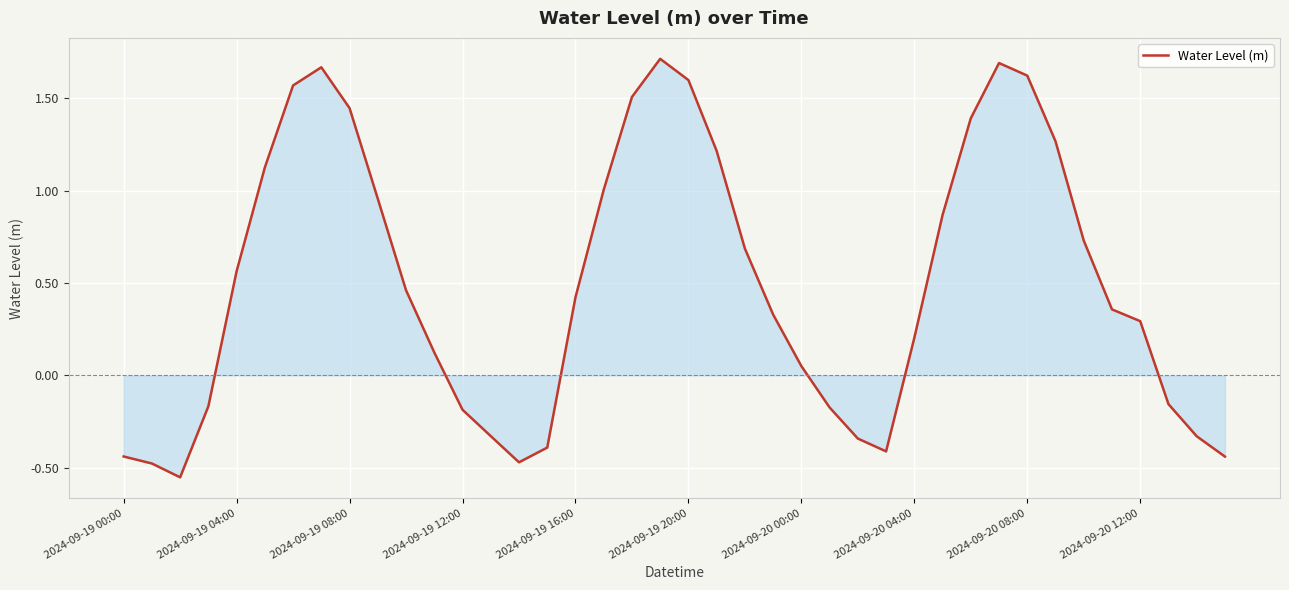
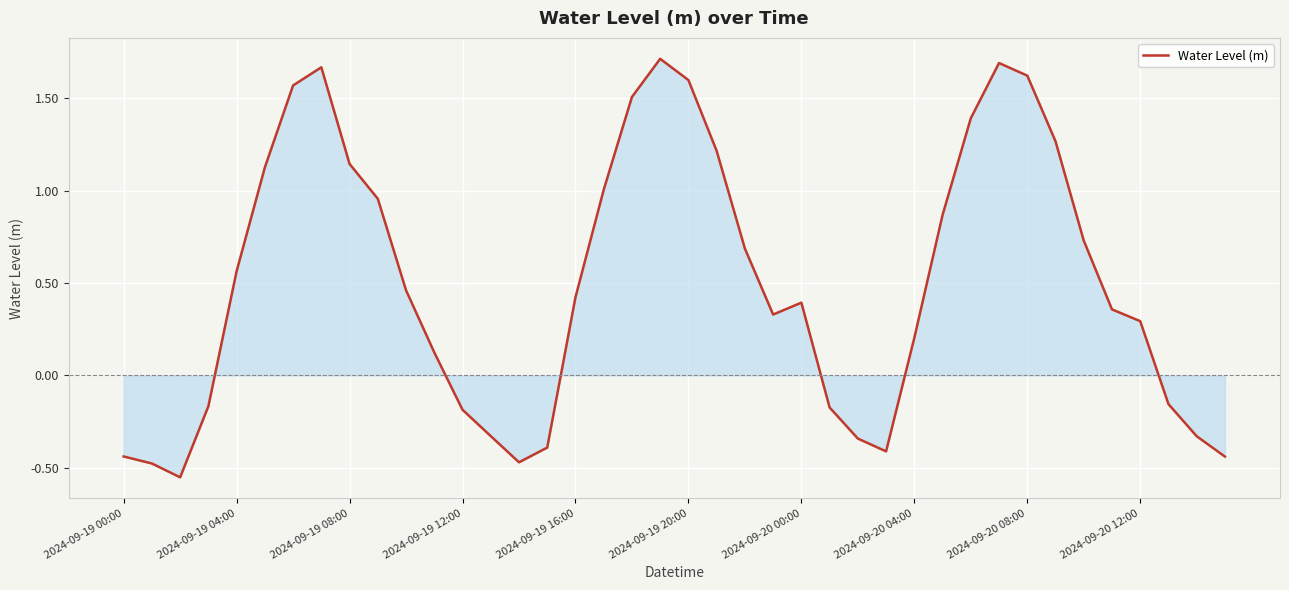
Water Level (m), 2024-09-19 08:00: 1.45 -> 1.14
Water Level (m), 2024-09-20 00:00: 0.05 -> 0.39
